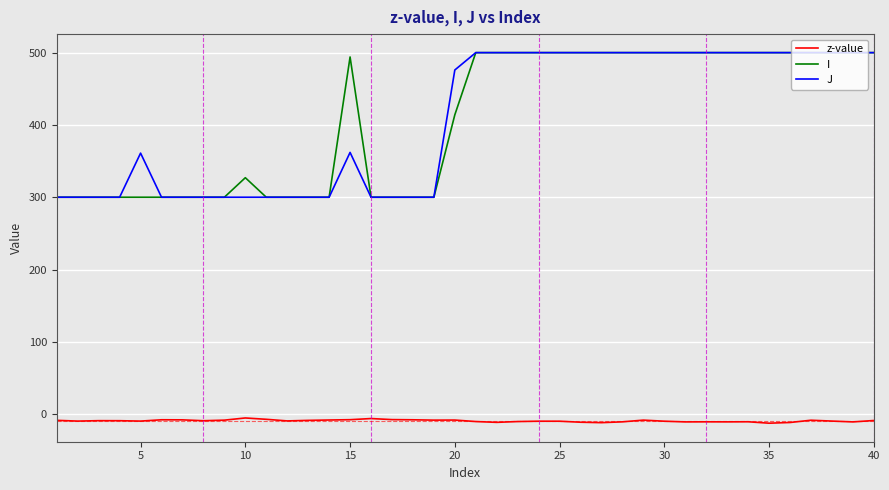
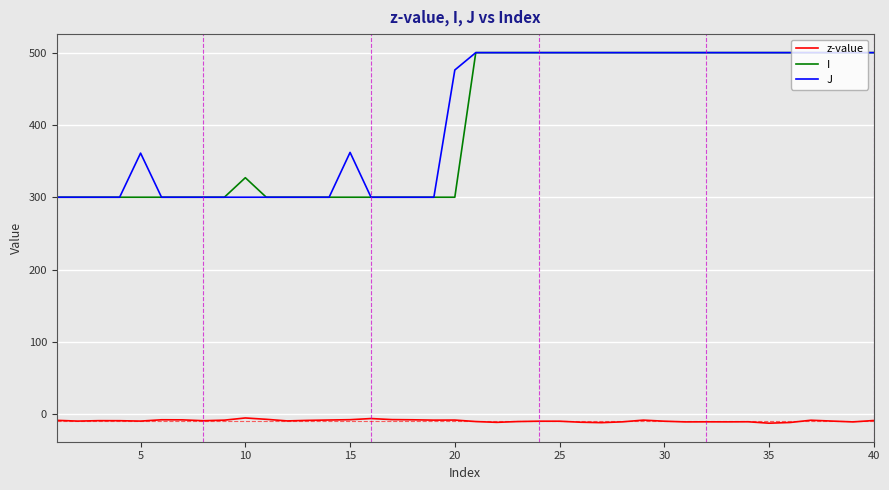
I, 15: 490 -> 300
I, 20: 410 -> 300
